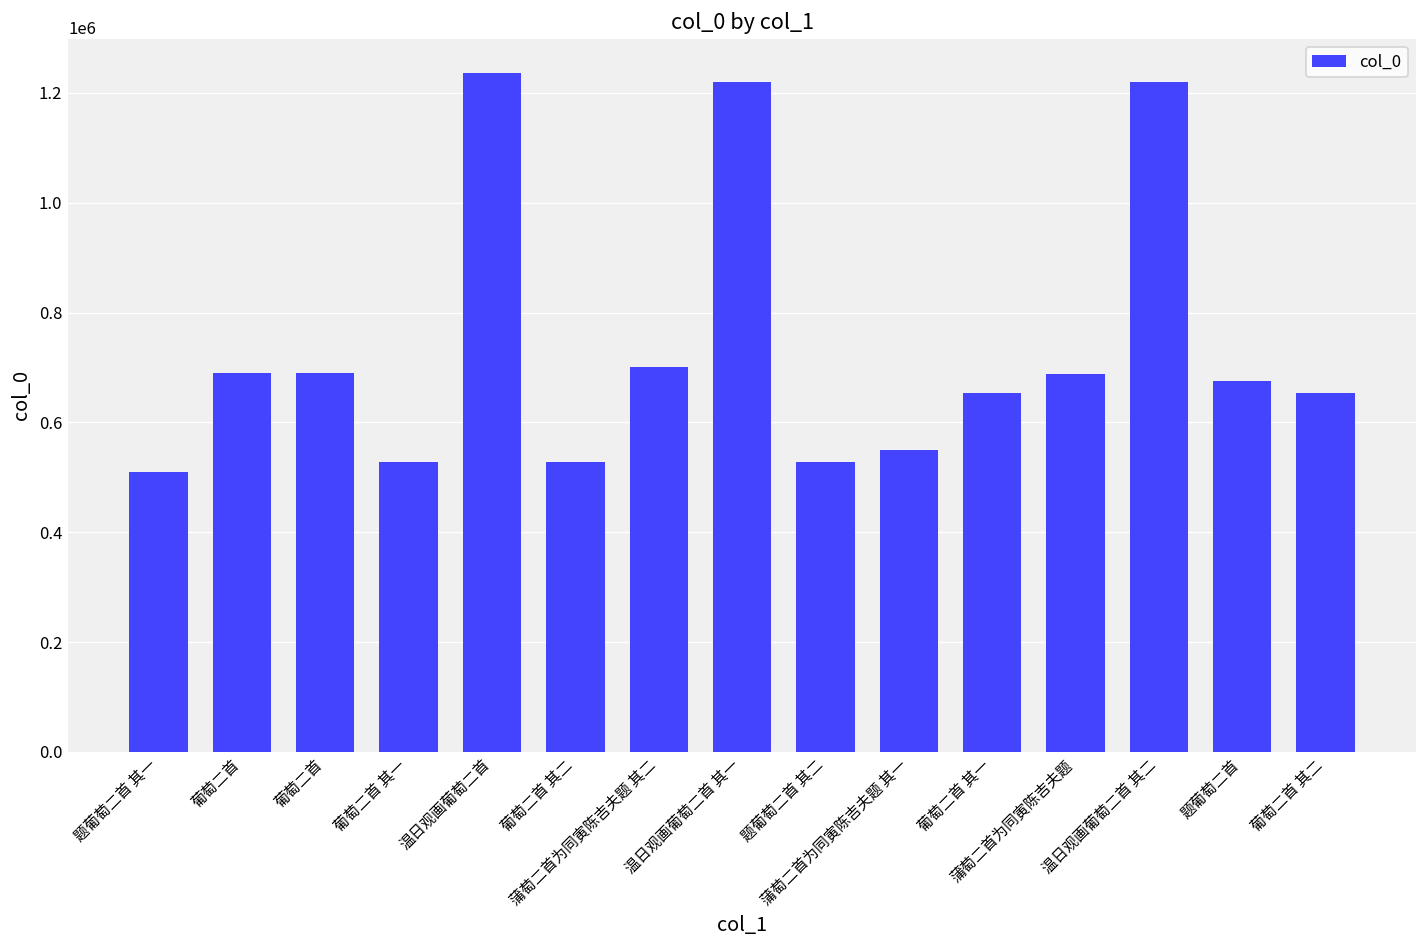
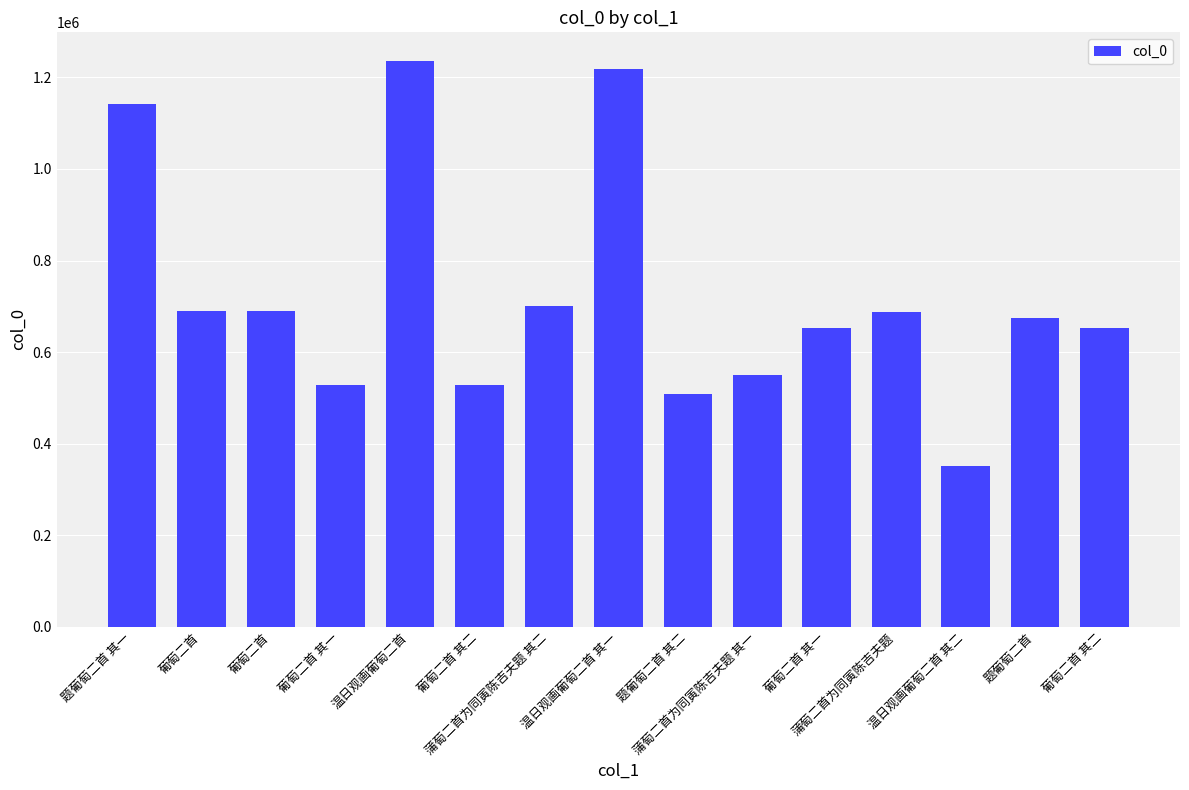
题葡萄二首 其一: 510000 -> 1140000
题葡萄二首 其二: 530000 -> 510000
温日观画葡萄二首 其二: 1220000 -> 350000
